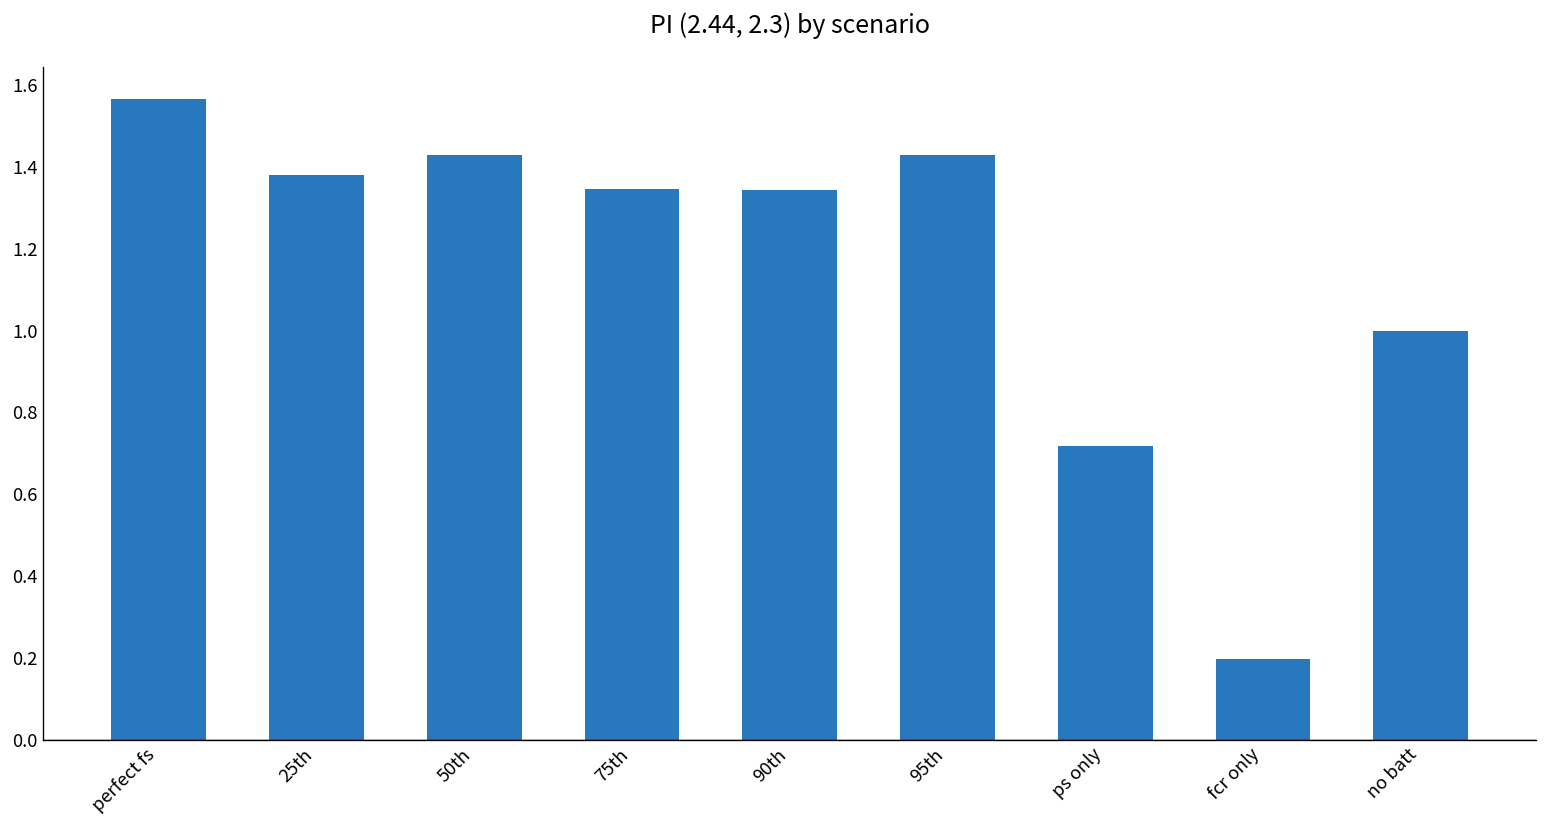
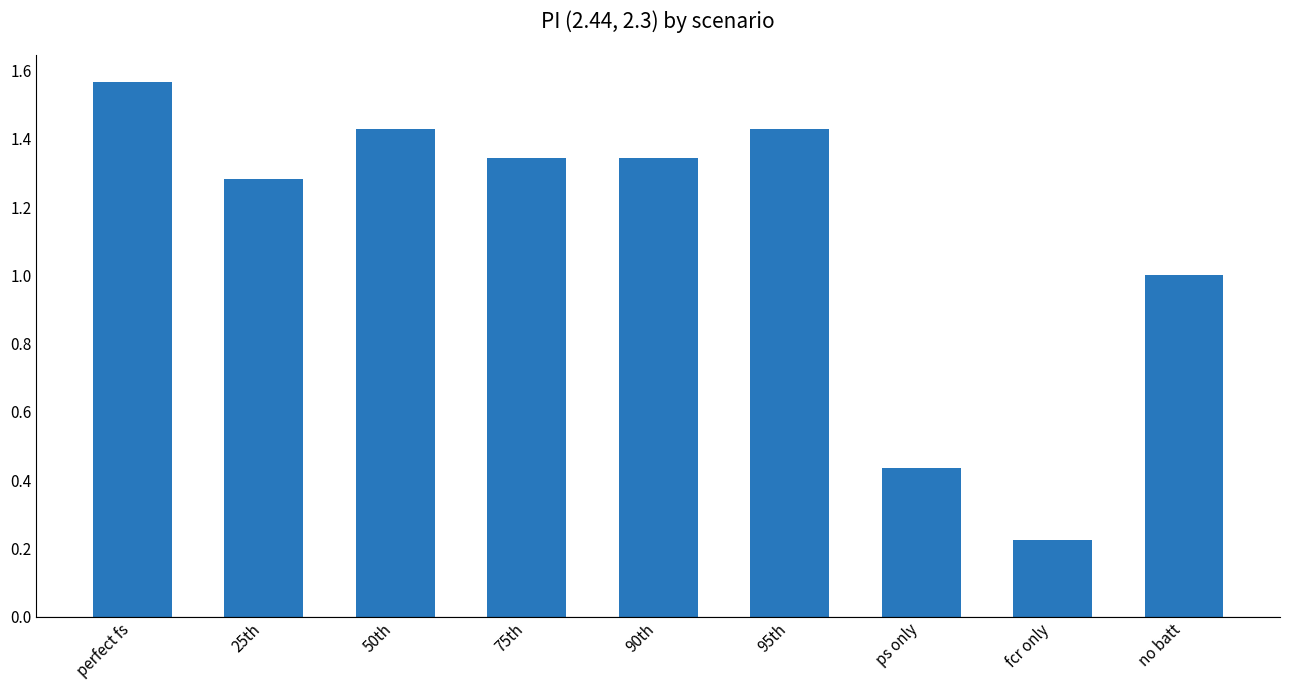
25th: 1.38 -> 1.28
ps only: 0.72 -> 0.43
fcr only: 0.20 -> 0.22
